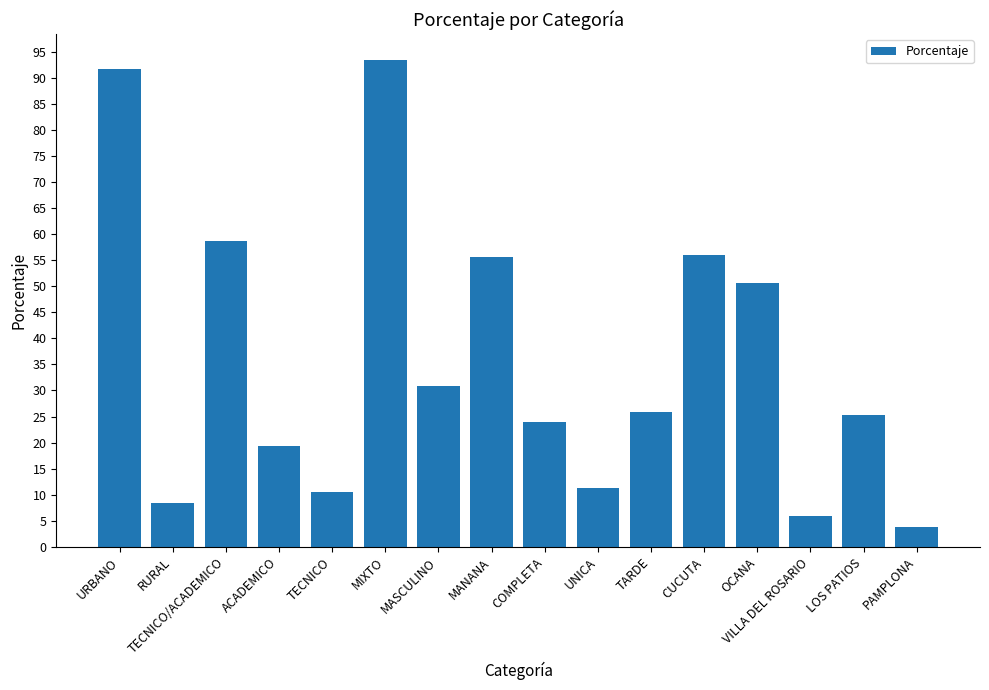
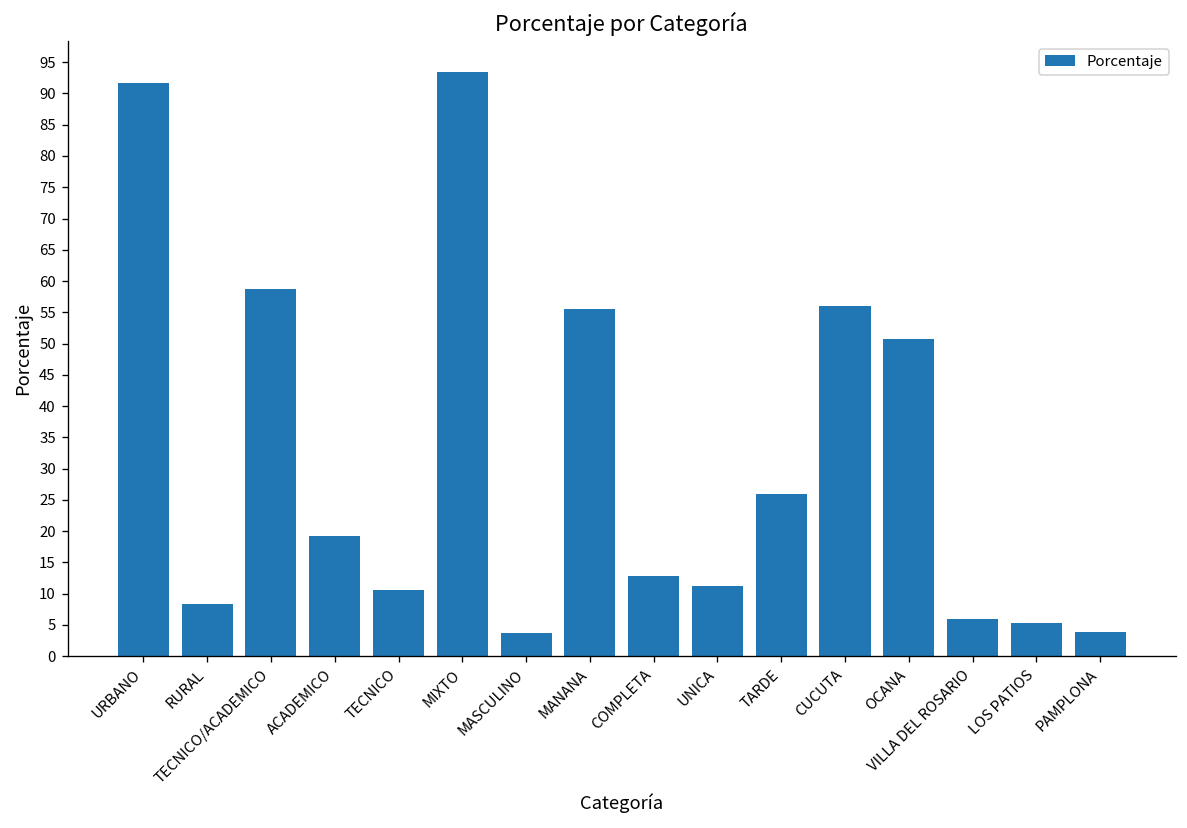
MASCULINO: 31 -> 4
COMPLETA: 24 -> 13
LOS PATIOS: 25 -> 5
